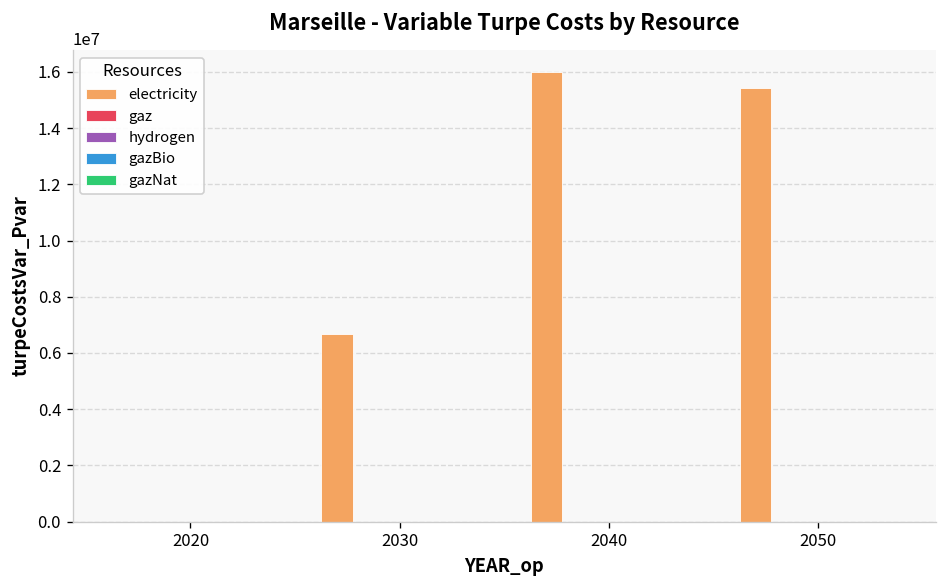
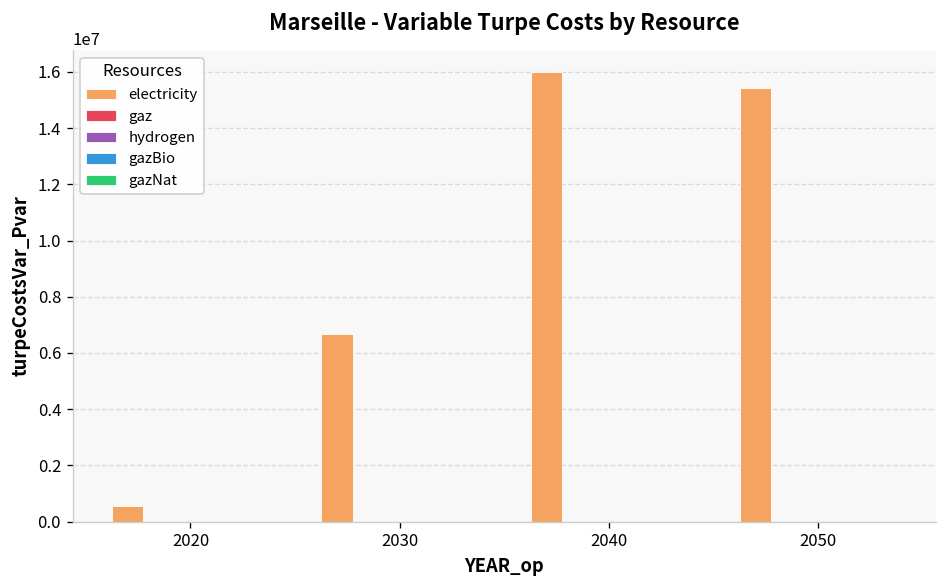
electricity, 2020: 0 -> 500000
